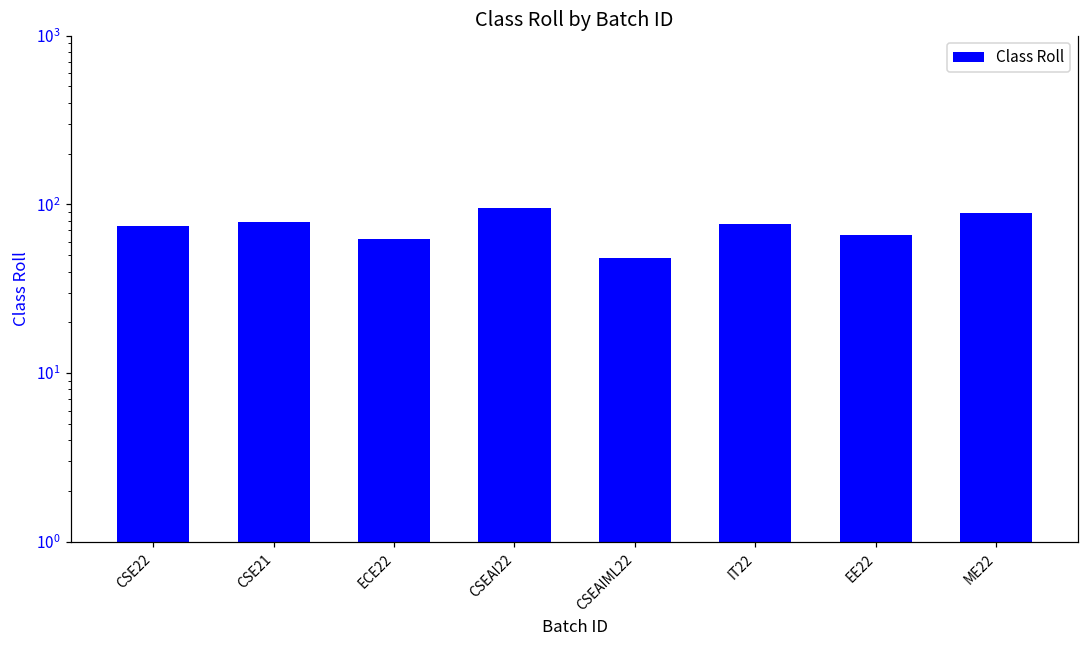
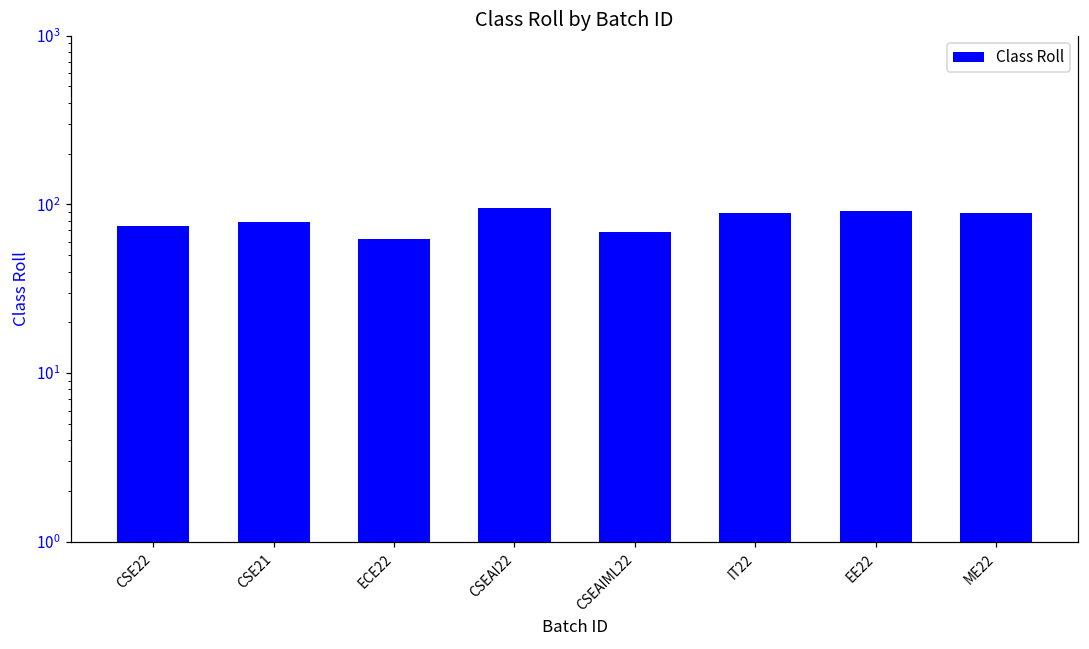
CSEAIML22: 48 -> 70
IT22: 80 -> 90
EE22: 66 -> 90
